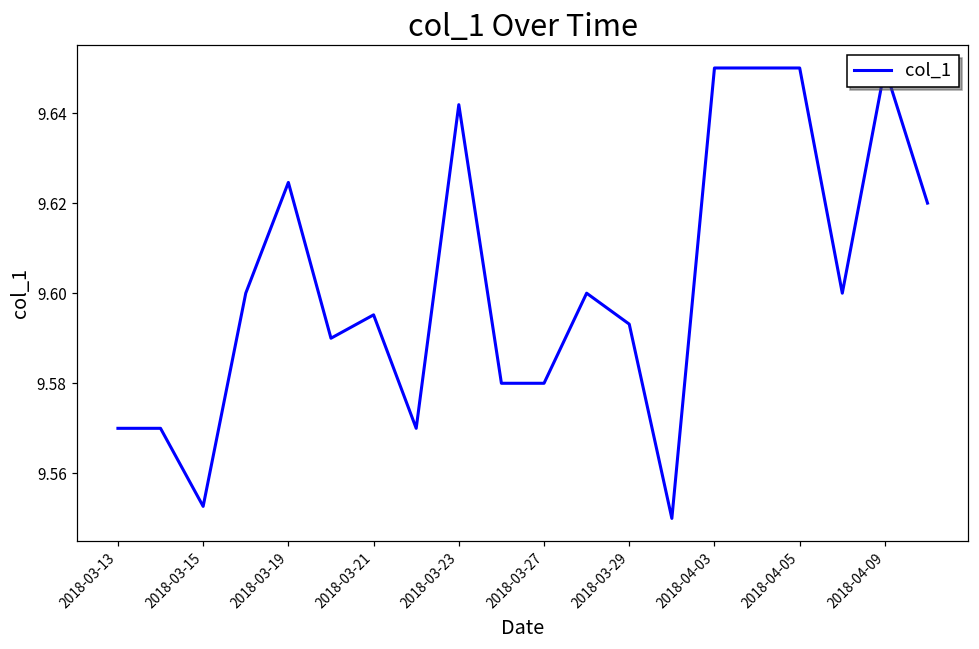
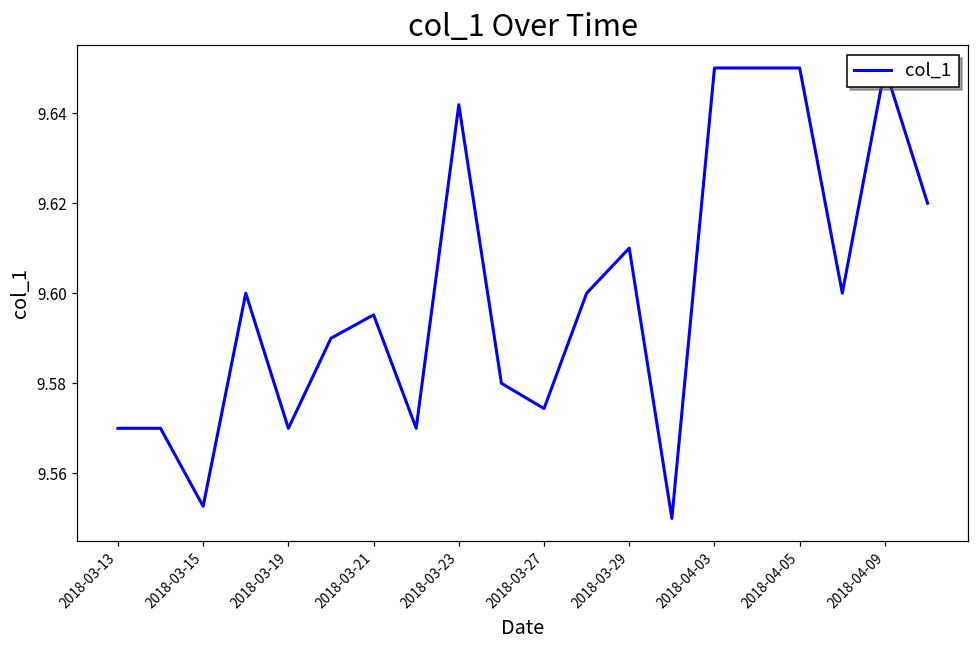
2018-03-19: 9.625 -> 9.570
2018-03-27: 9.580 -> 9.574
2018-03-29: 9.593 -> 9.610
